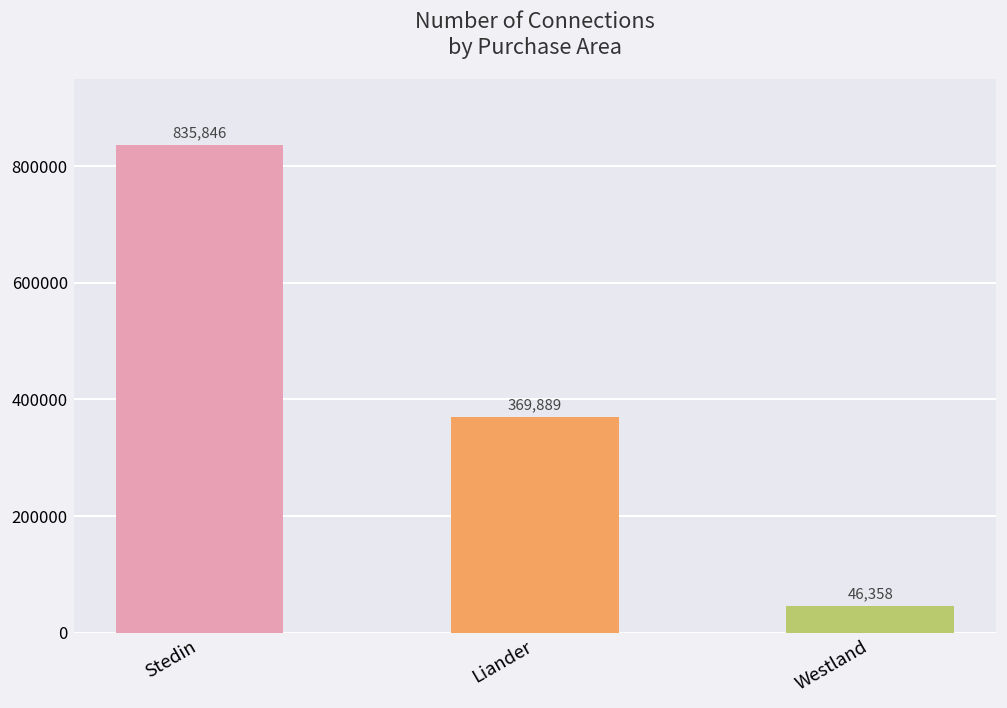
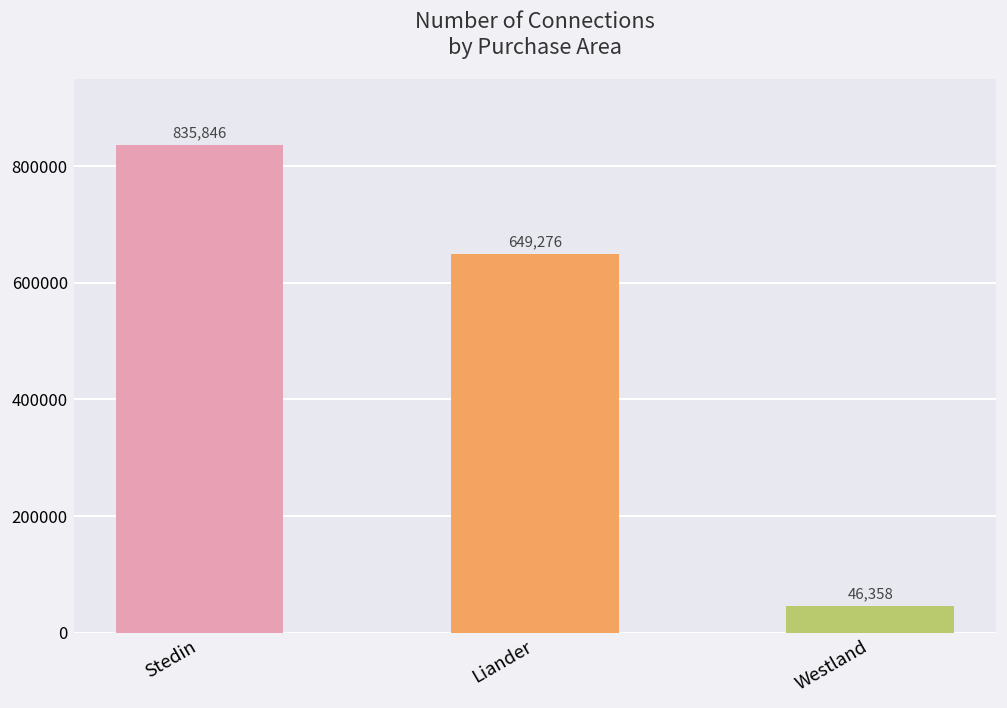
Liander: 369,889 -> 649,276
